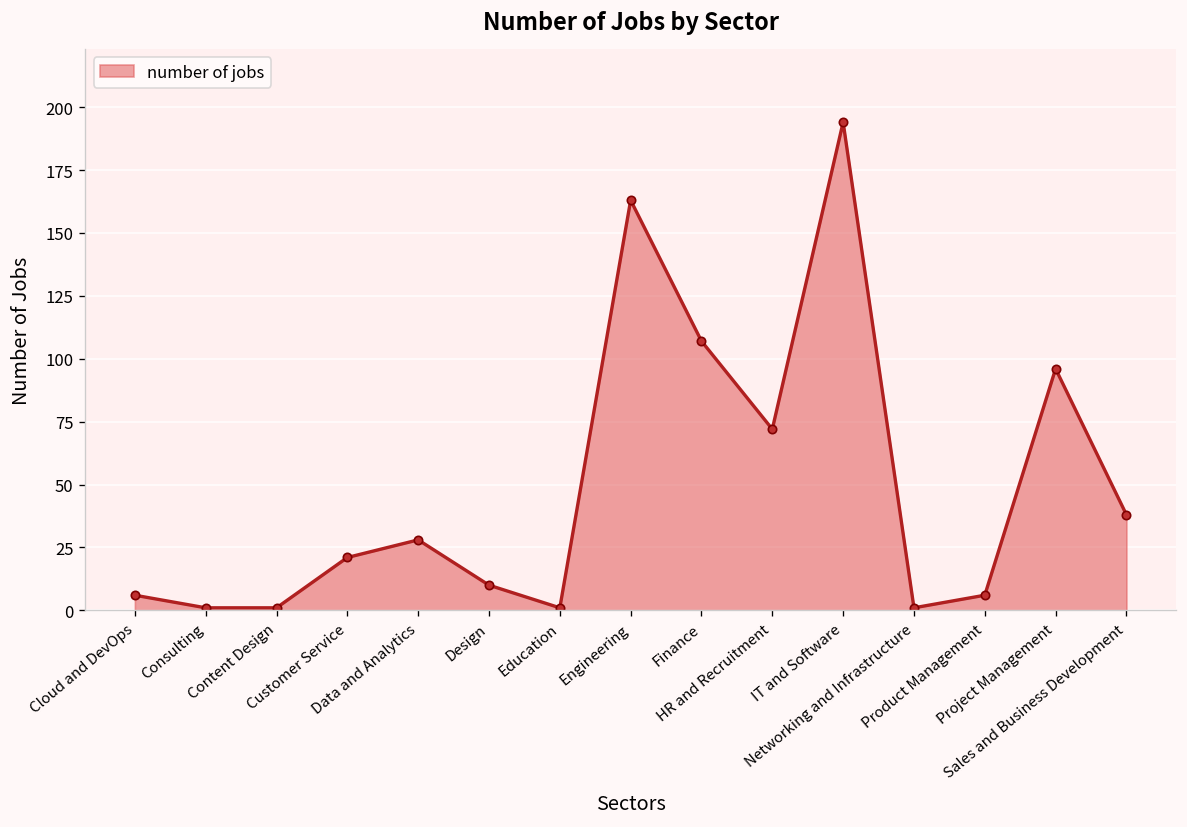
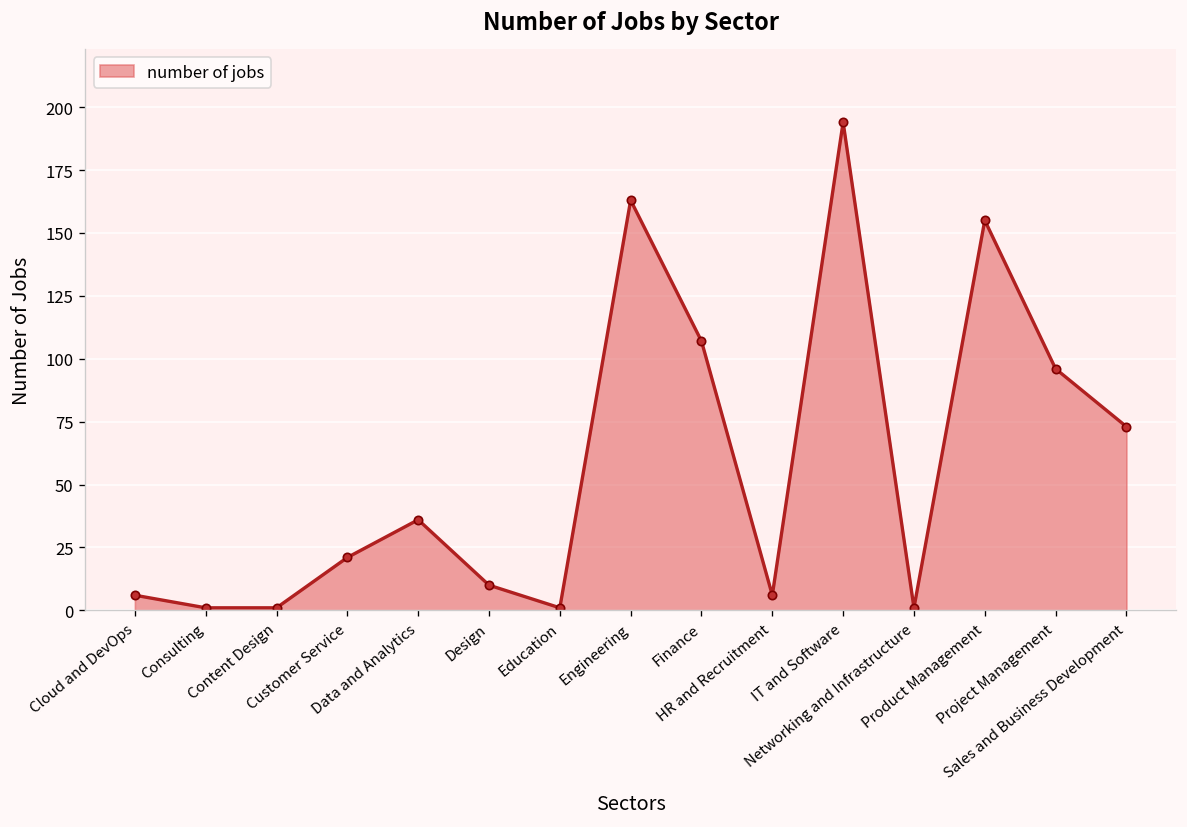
Data and Analytics: 28 -> 36
HR and Recruitment: 72 -> 6
Product Management: 6 -> 155
Sales and Business Development: 38 -> 73
